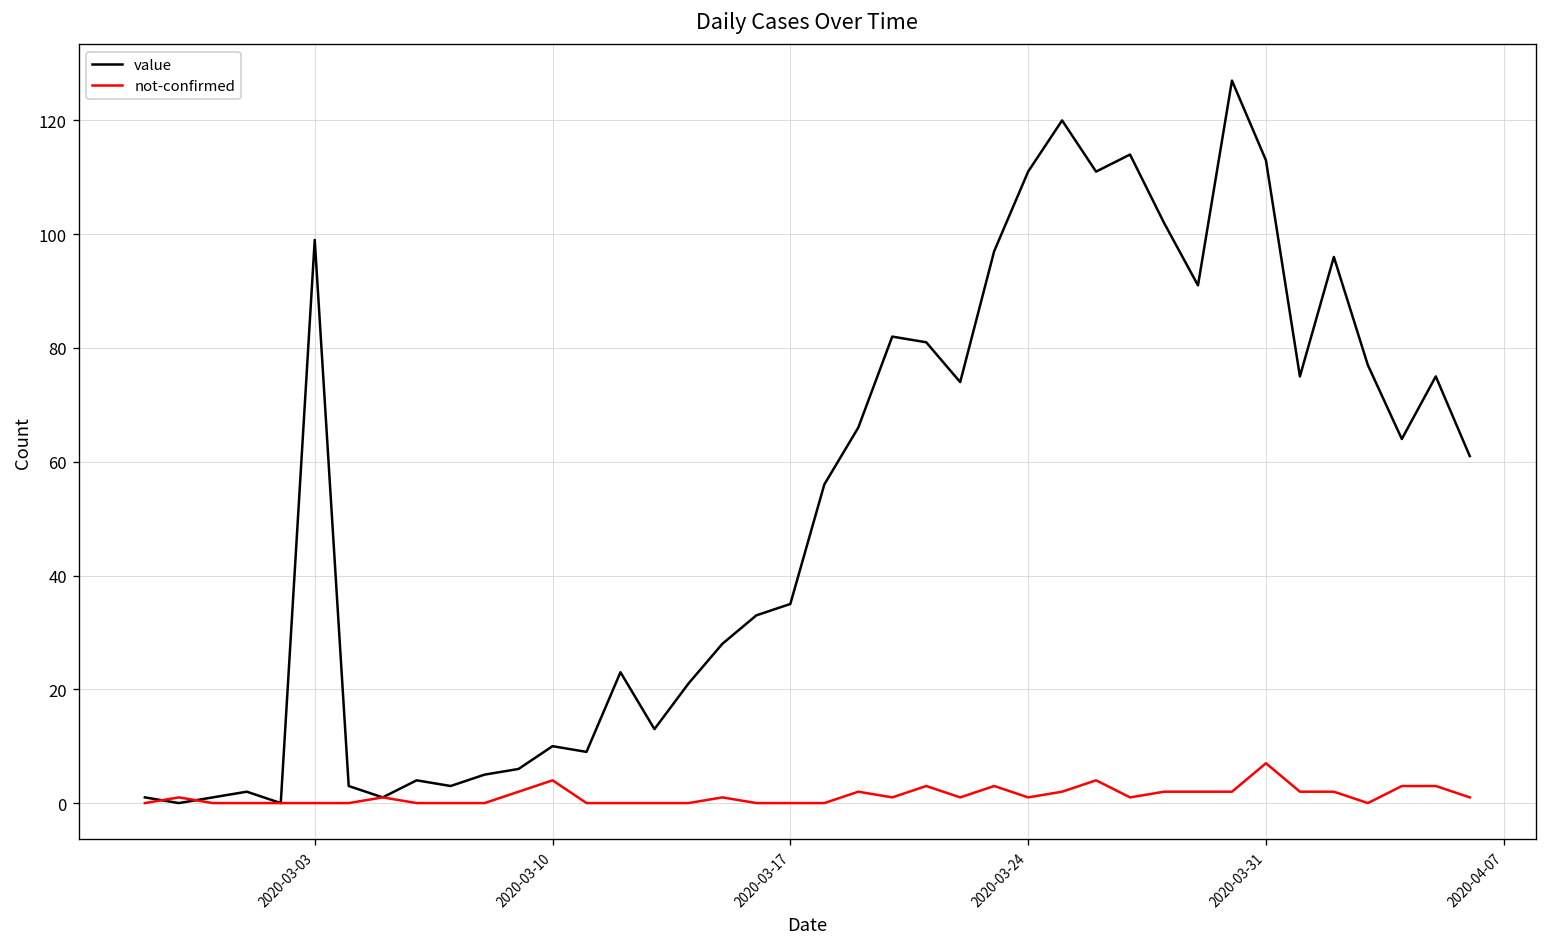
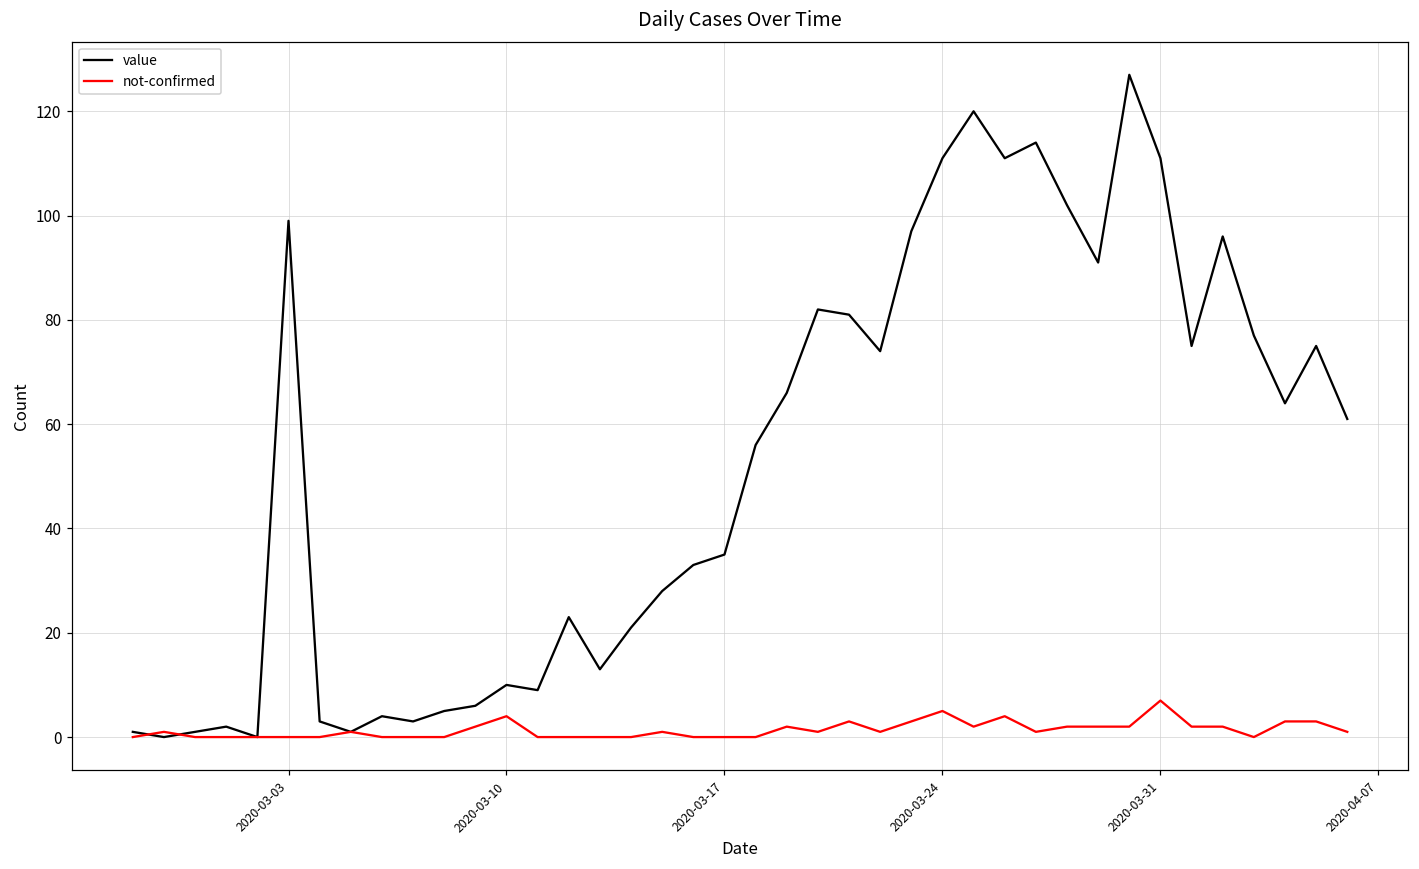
not-confirmed, 2020-03-24: 1 -> 5
value, 2020-03-31: 113 -> 111
